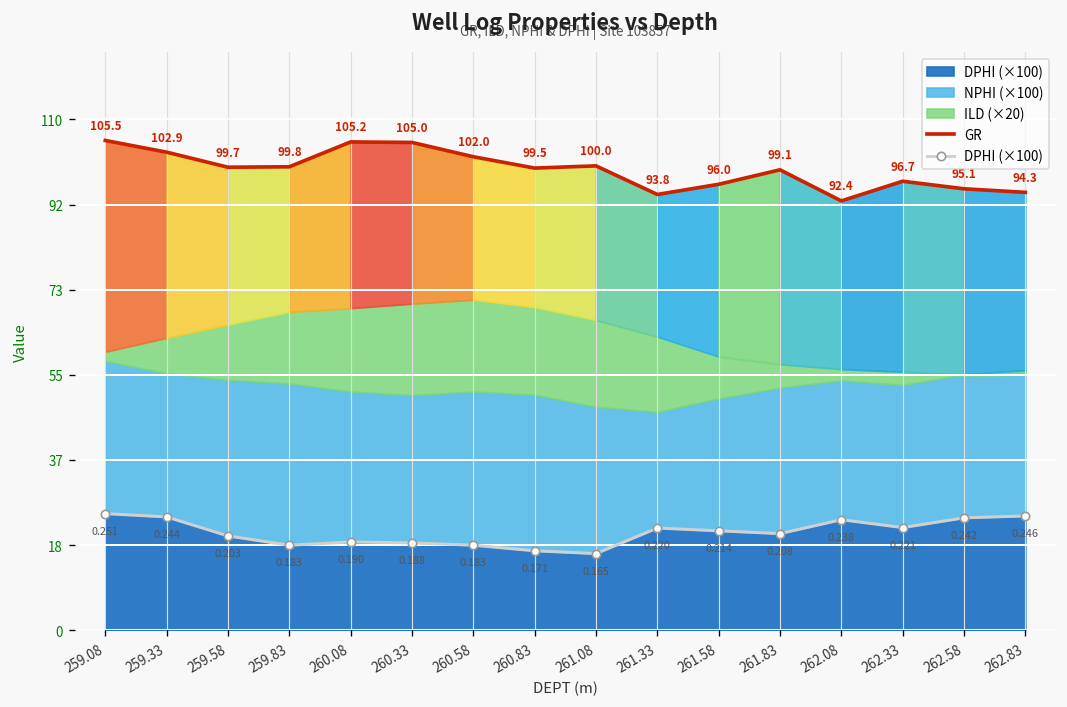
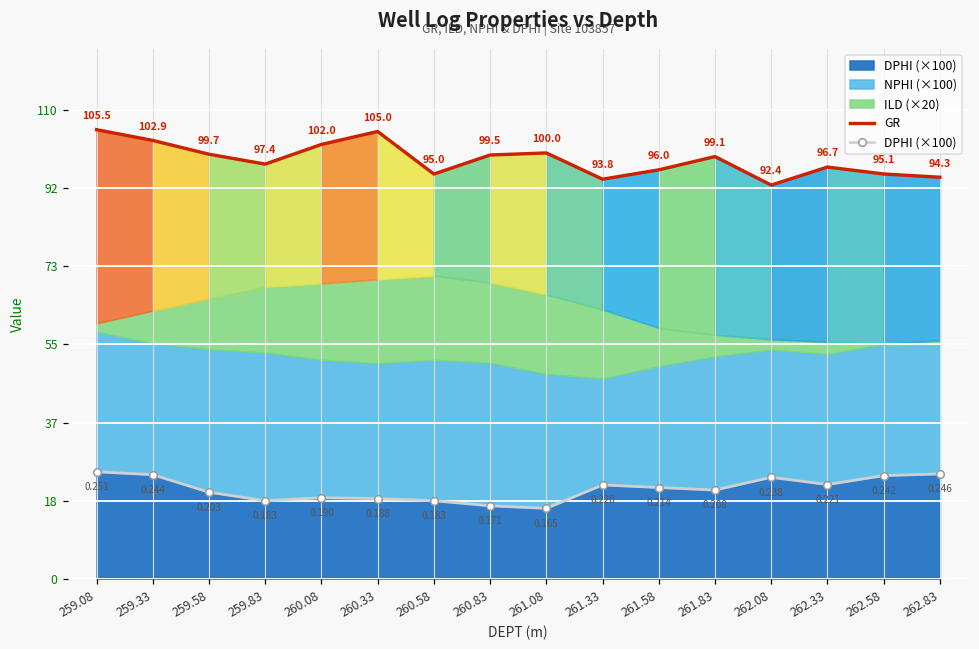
GR, 259.83: 99.8 -> 97.4
GR, 260.08: 105.2 -> 102.0
GR, 260.58: 102.0 -> 95.0
